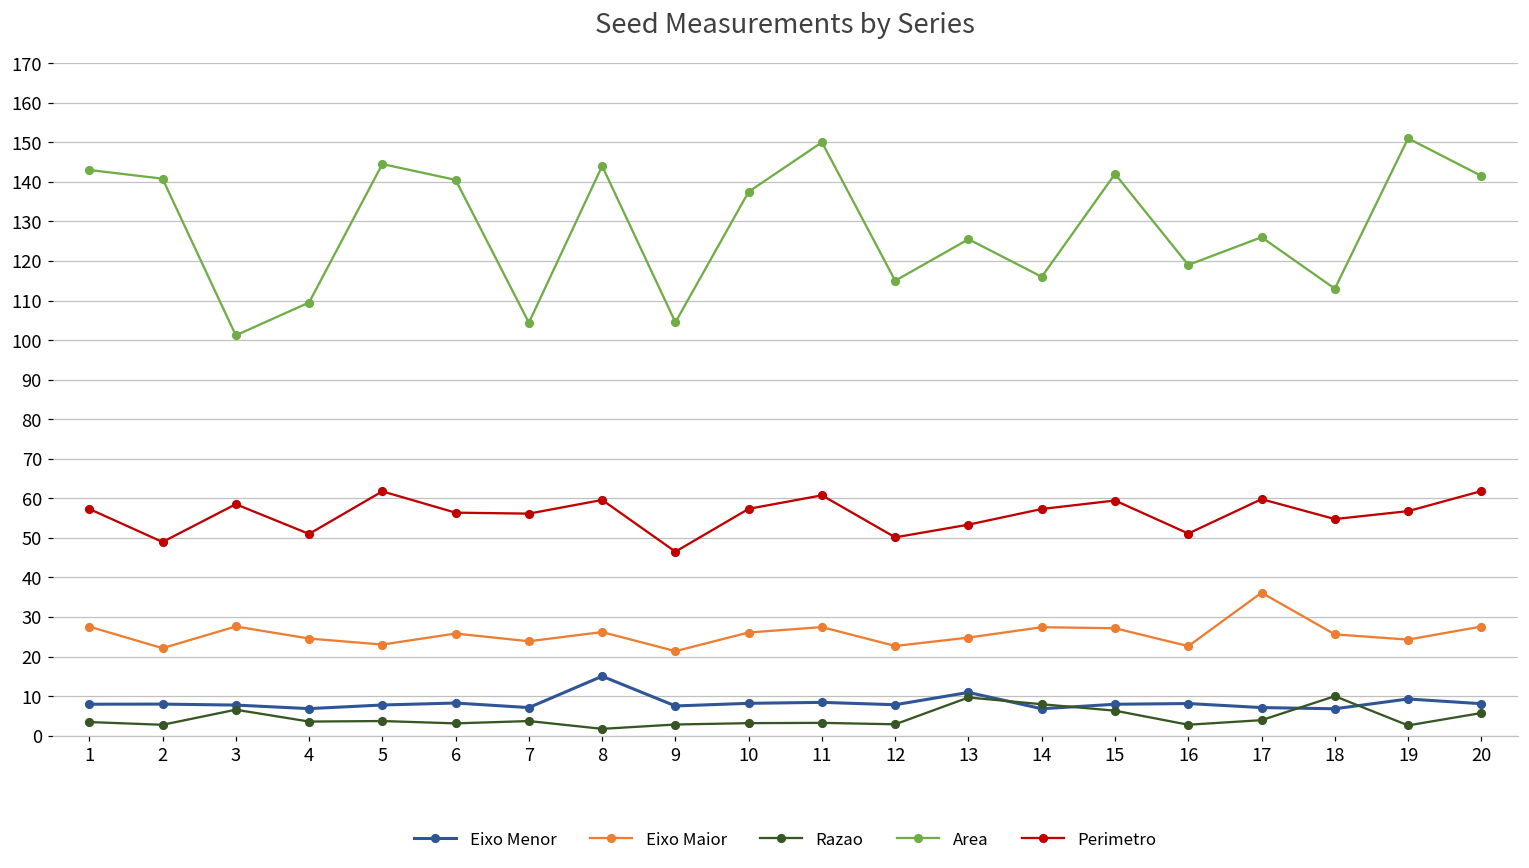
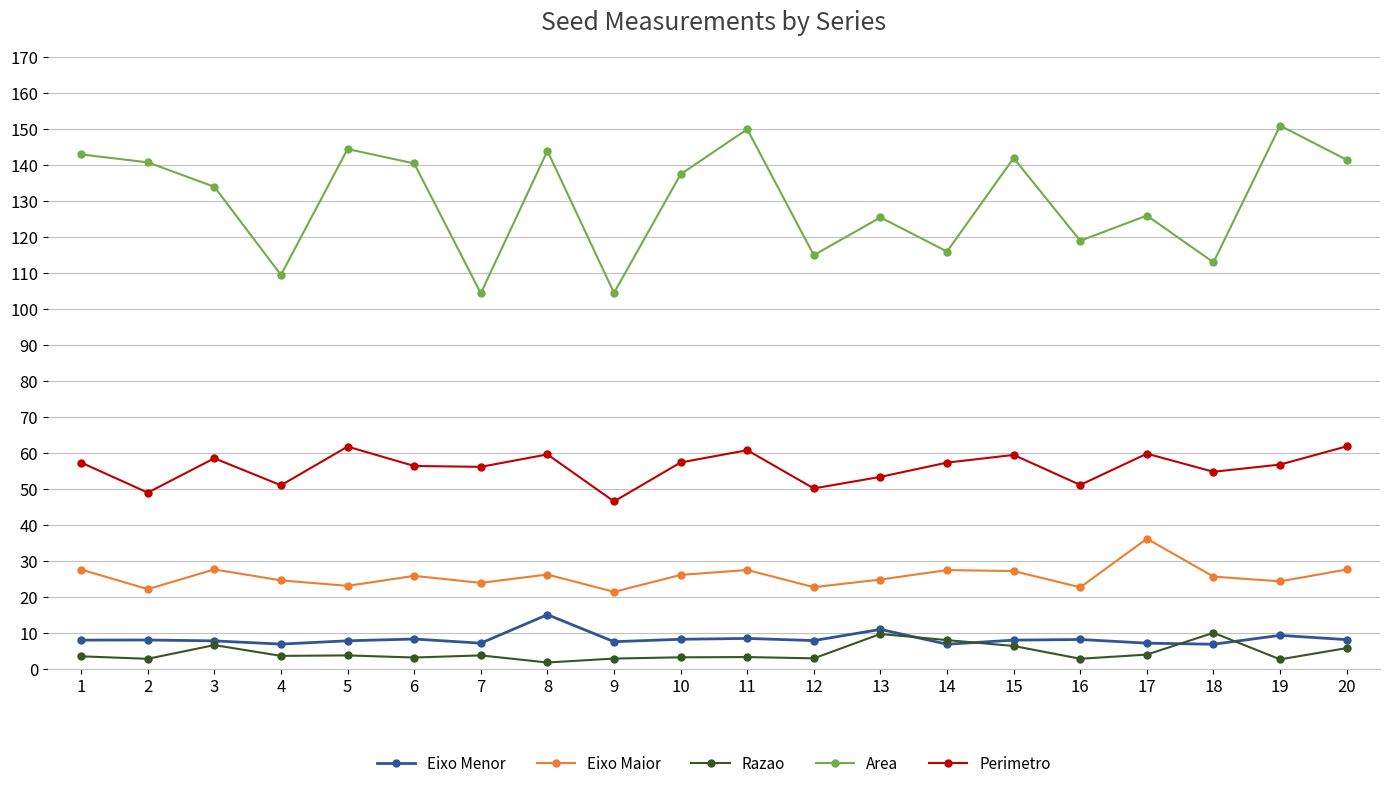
Area, 3: 101 -> 134
